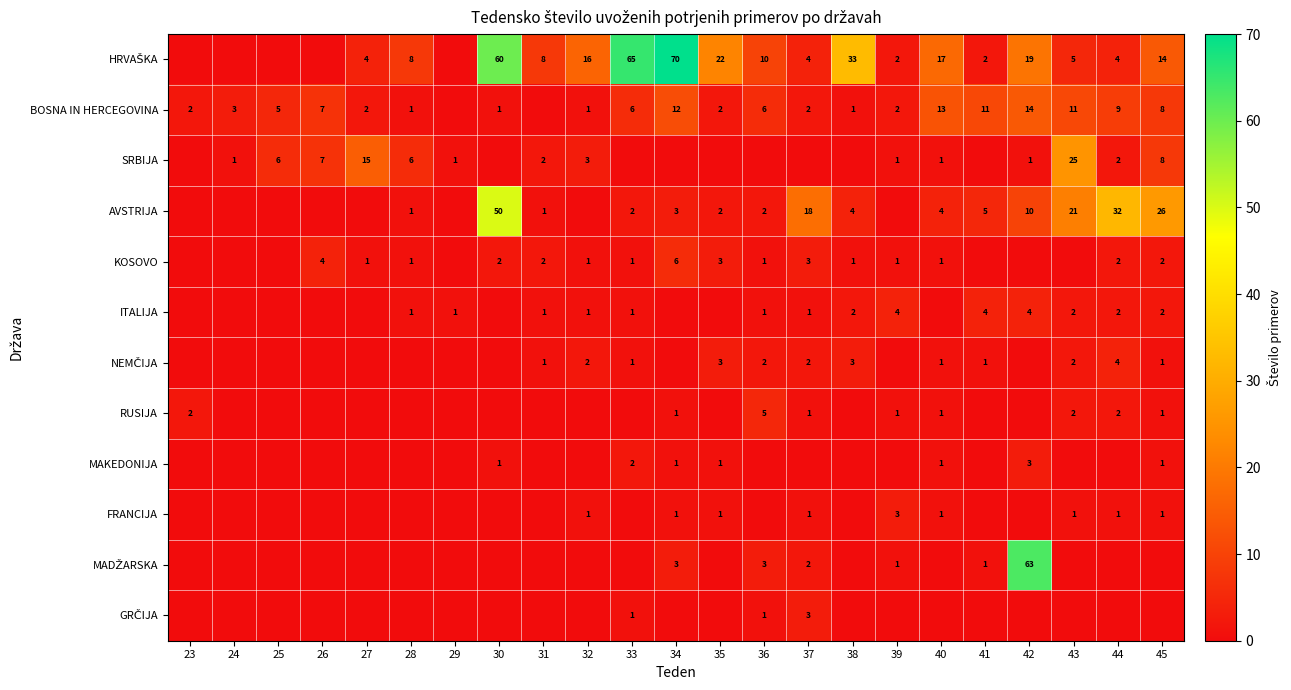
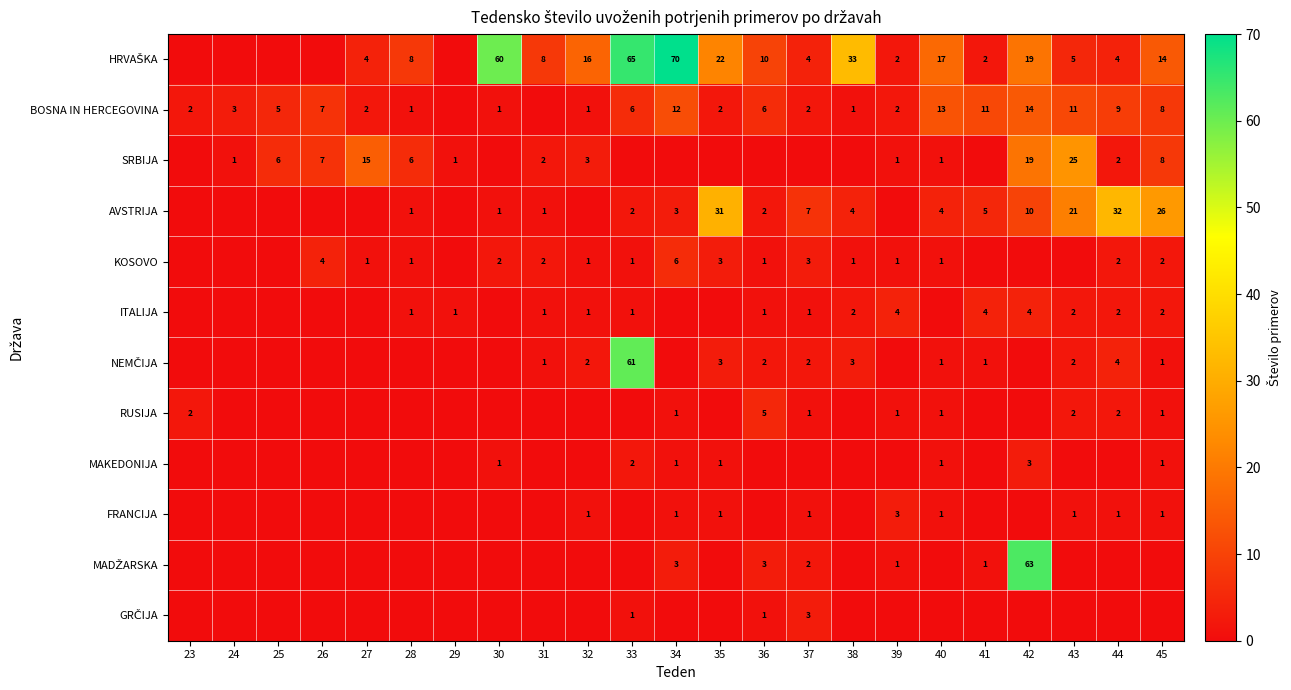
SRBIJA, 42: 1 -> 19
AVSTRIJA, 30: 50 -> 1
AVSTRIJA, 35: 2 -> 31
AVSTRIJA, 37: 18 -> 7
NEMČIJA, 33: 1 -> 61
